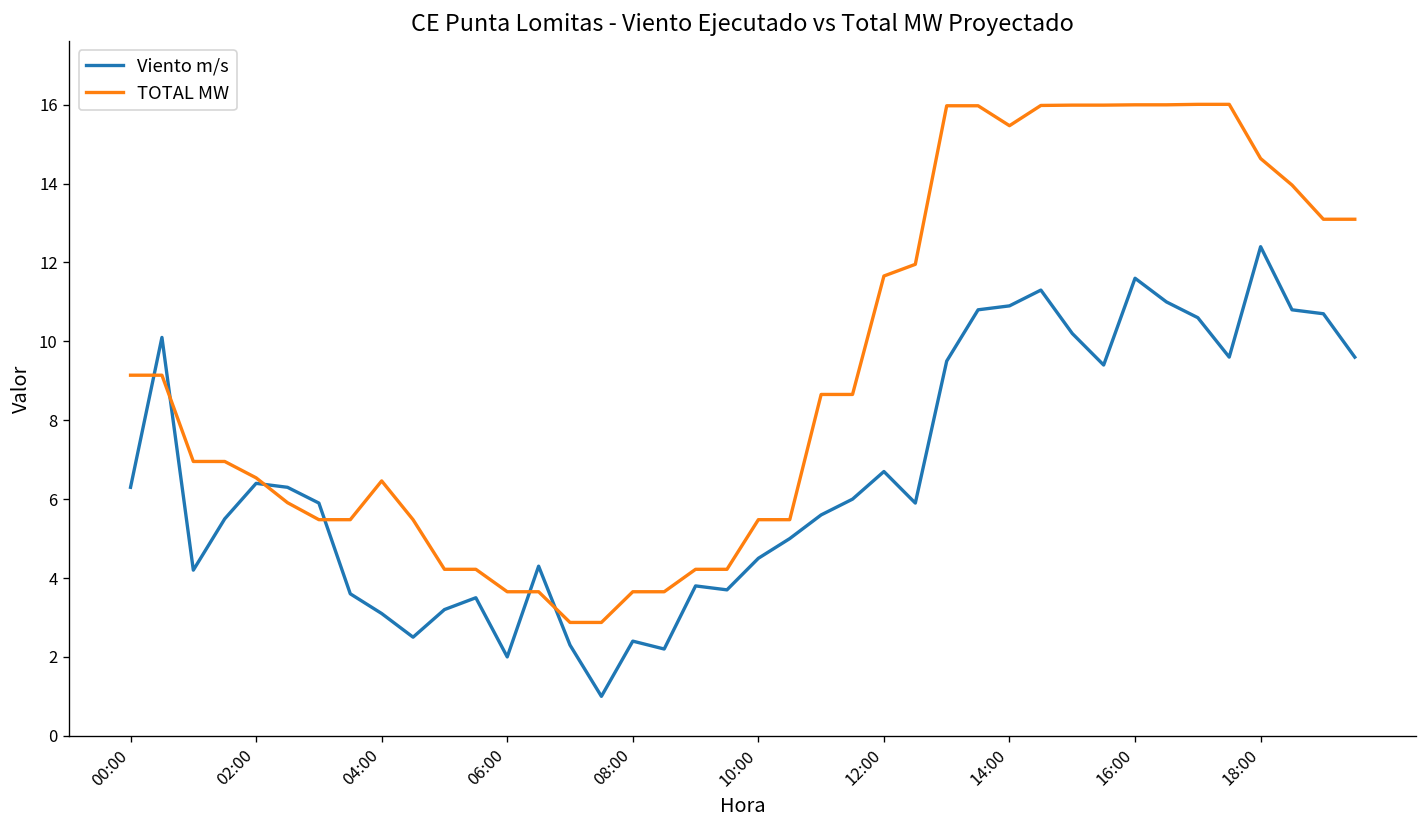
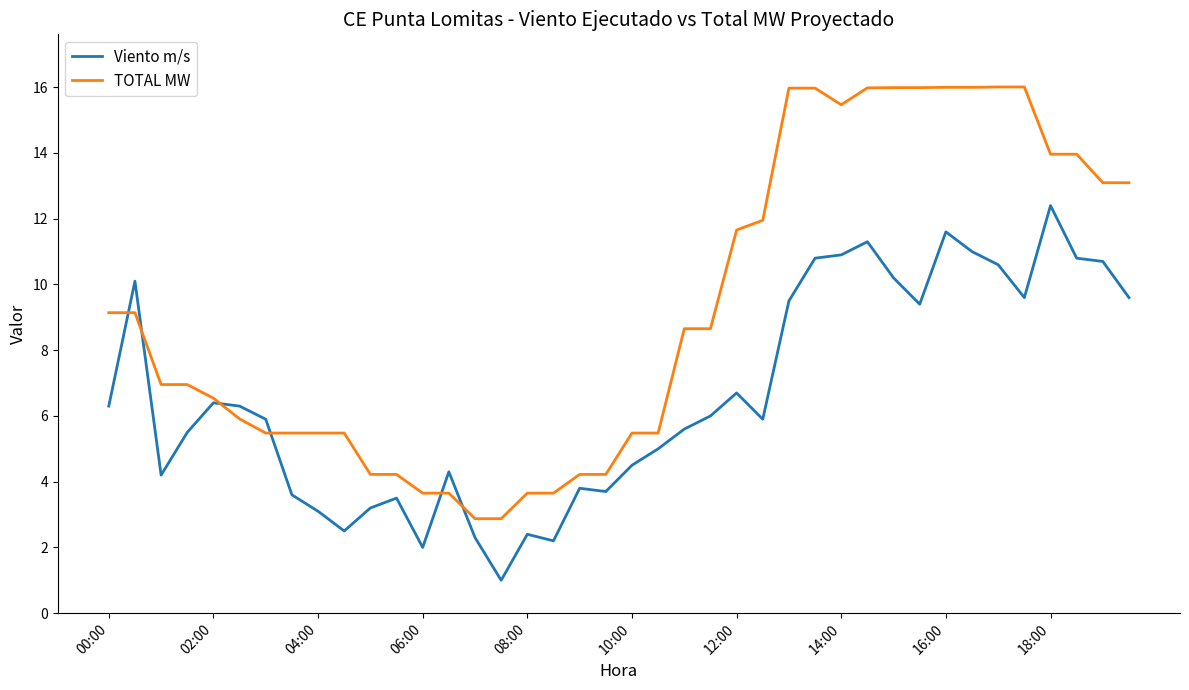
TOTAL MW, 04:00: 6.5 -> 5.5
TOTAL MW, 18:00: 14.6 -> 14.0
